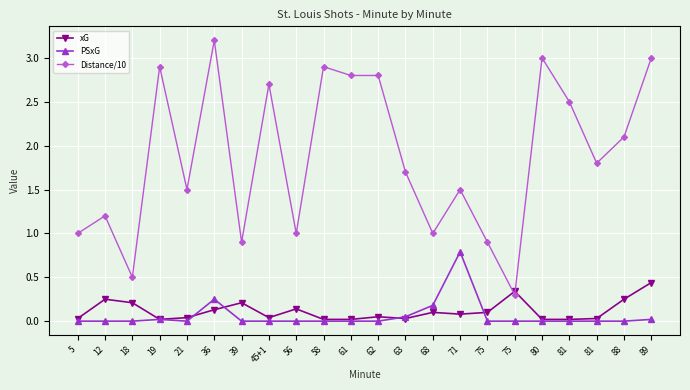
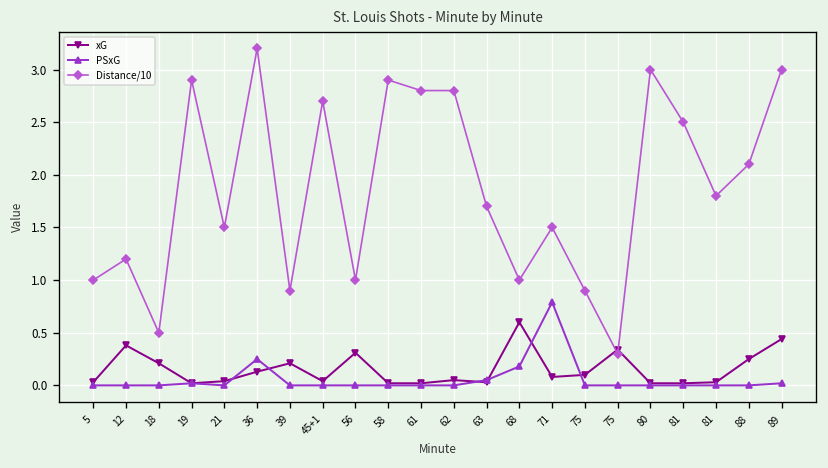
xG, 12: 0.3 -> 0.4
xG, 56: 0.1 -> 0.3
xG, 68: 0.1 -> 0.6
